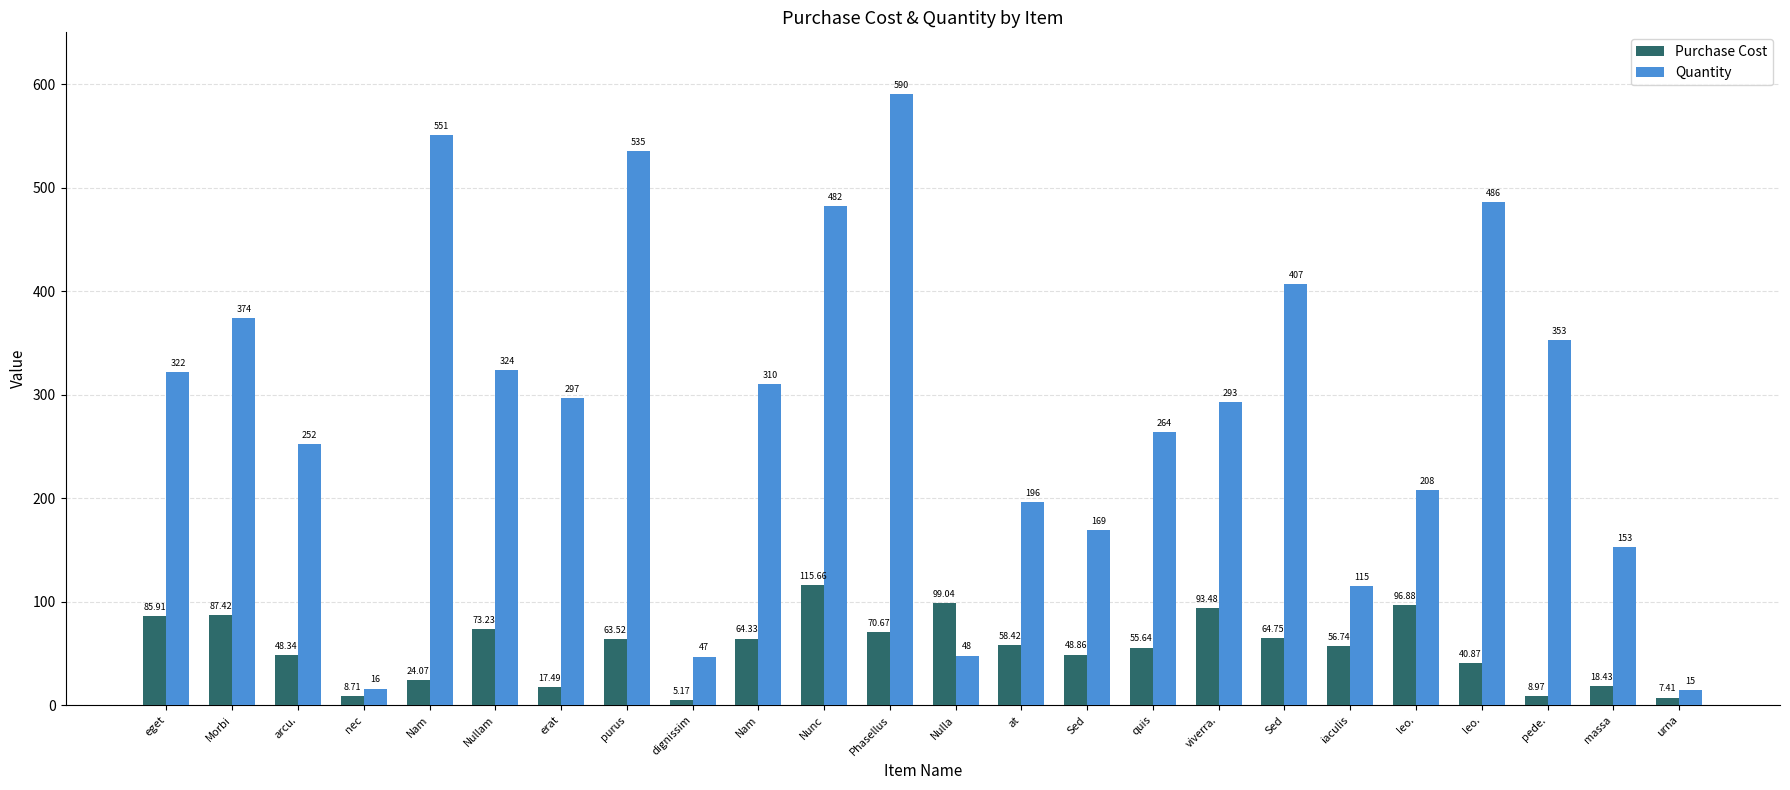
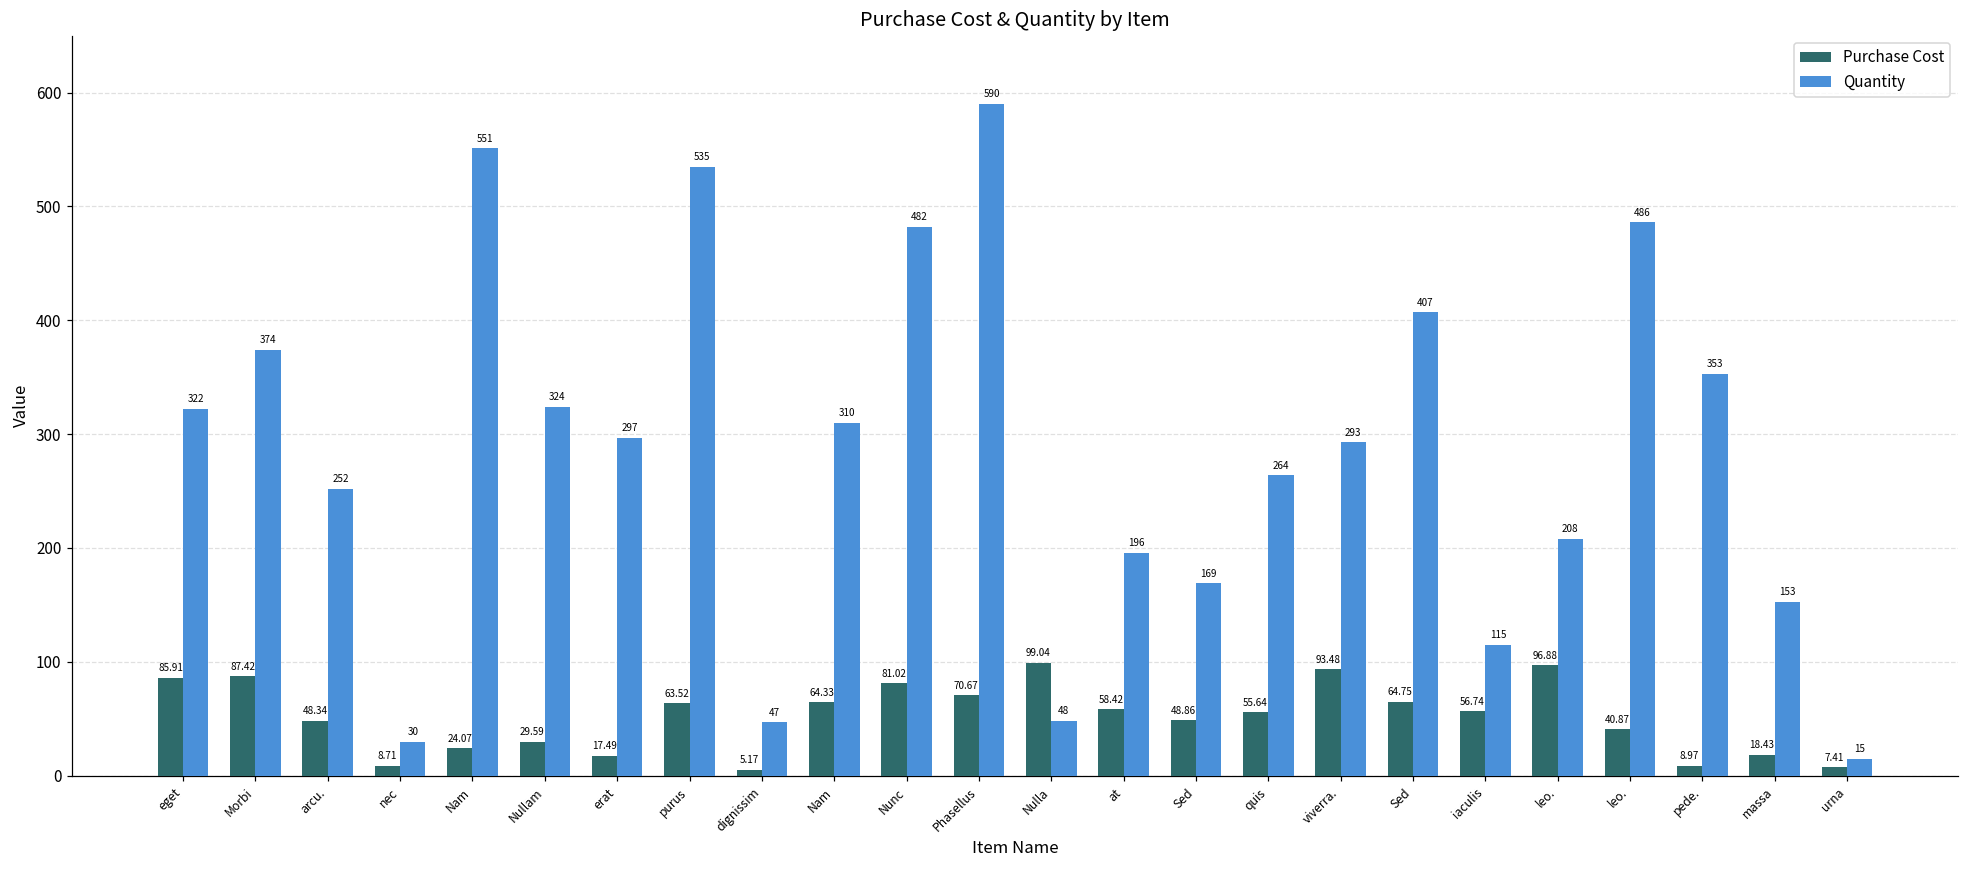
Quantity, nec: 16 -> 30
Purchase Cost, Nullam: 73.23 -> 29.59
Purchase Cost, Nunc: 115.66 -> 81.02
